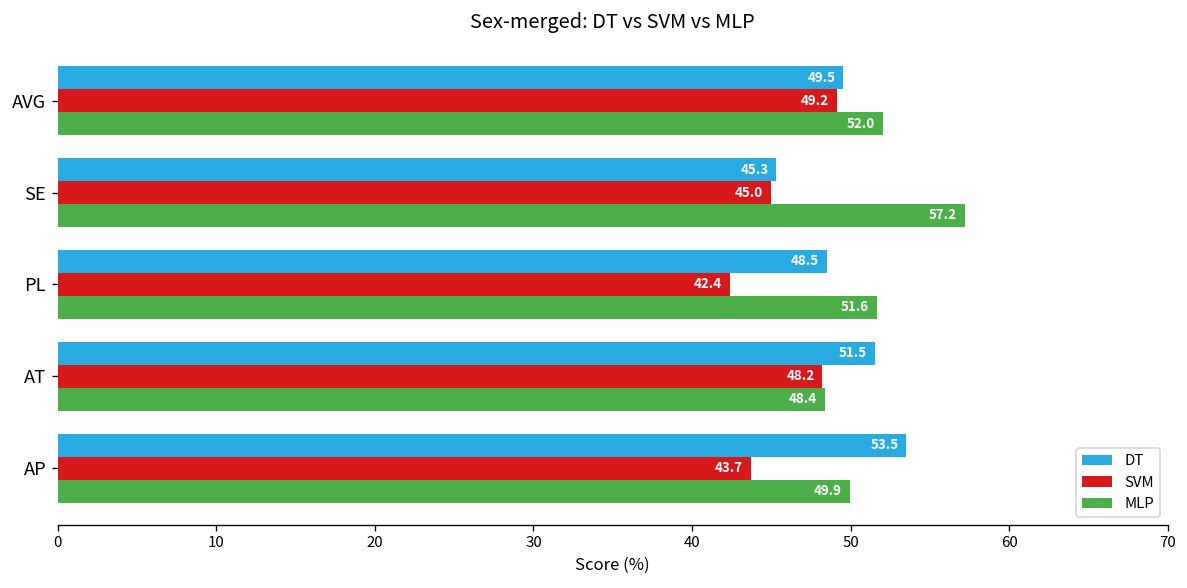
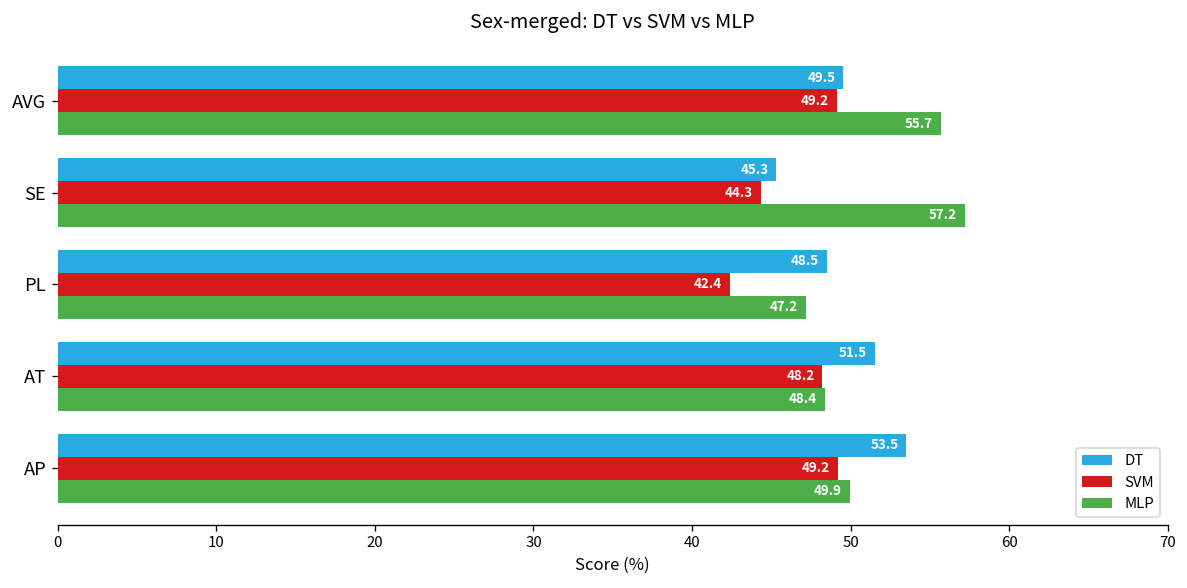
MLP, AVG: 52.0 -> 55.7
SVM, SE: 45.0 -> 44.3
MLP, PL: 51.6 -> 47.2
SVM, AP: 43.7 -> 49.2
